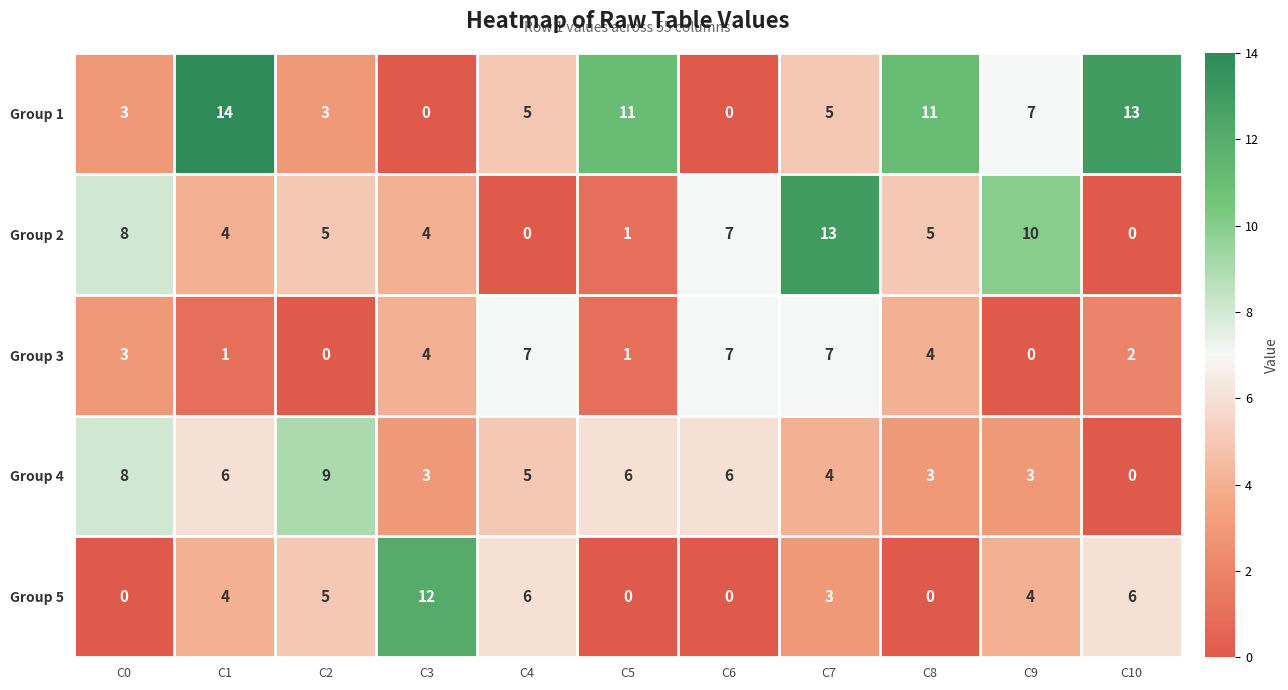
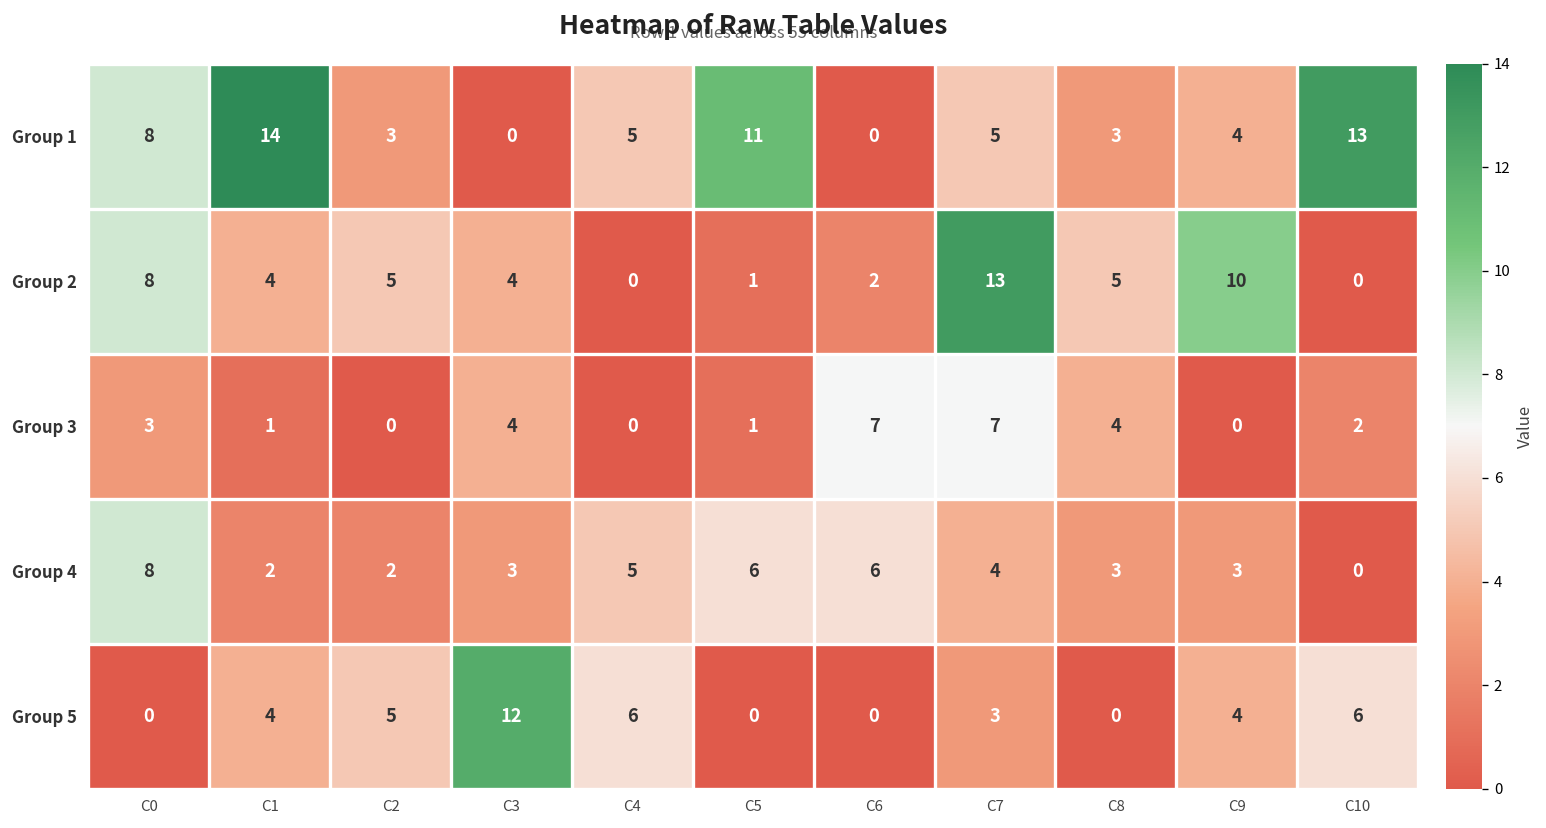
Group 1, C0: 3 -> 8
Group 1, C8: 11 -> 3
Group 1, C9: 7 -> 4
Group 2, C6: 7 -> 2
Group 3, C4: 7 -> 0
Group 4, C1: 6 -> 2
Group 4, C2: 9 -> 2
